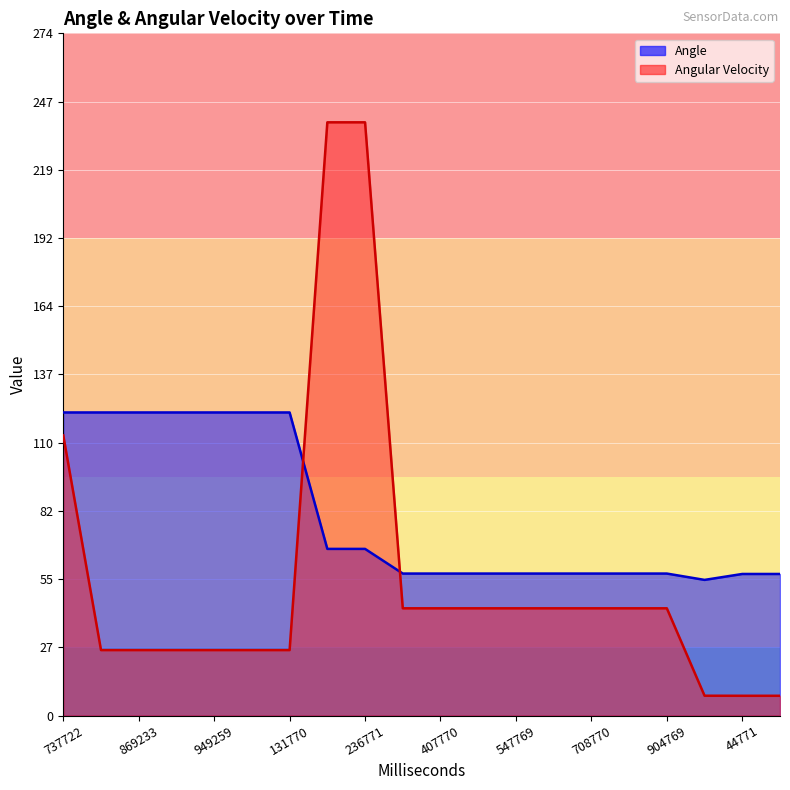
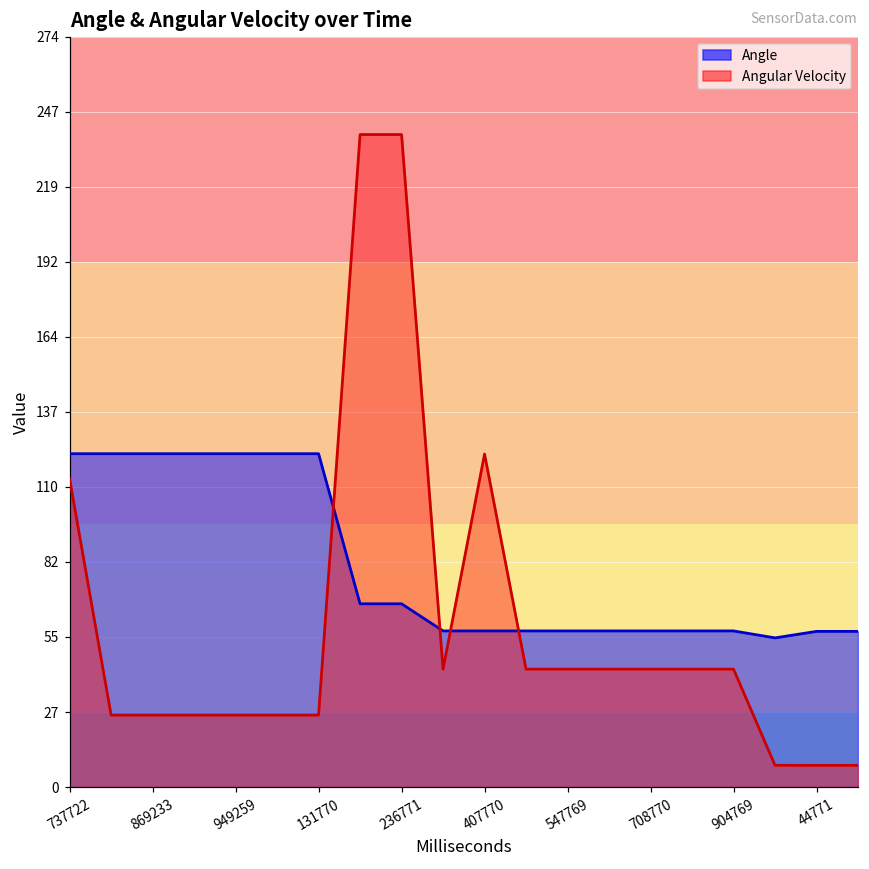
Angular Velocity, 407770: 43 -> 122
